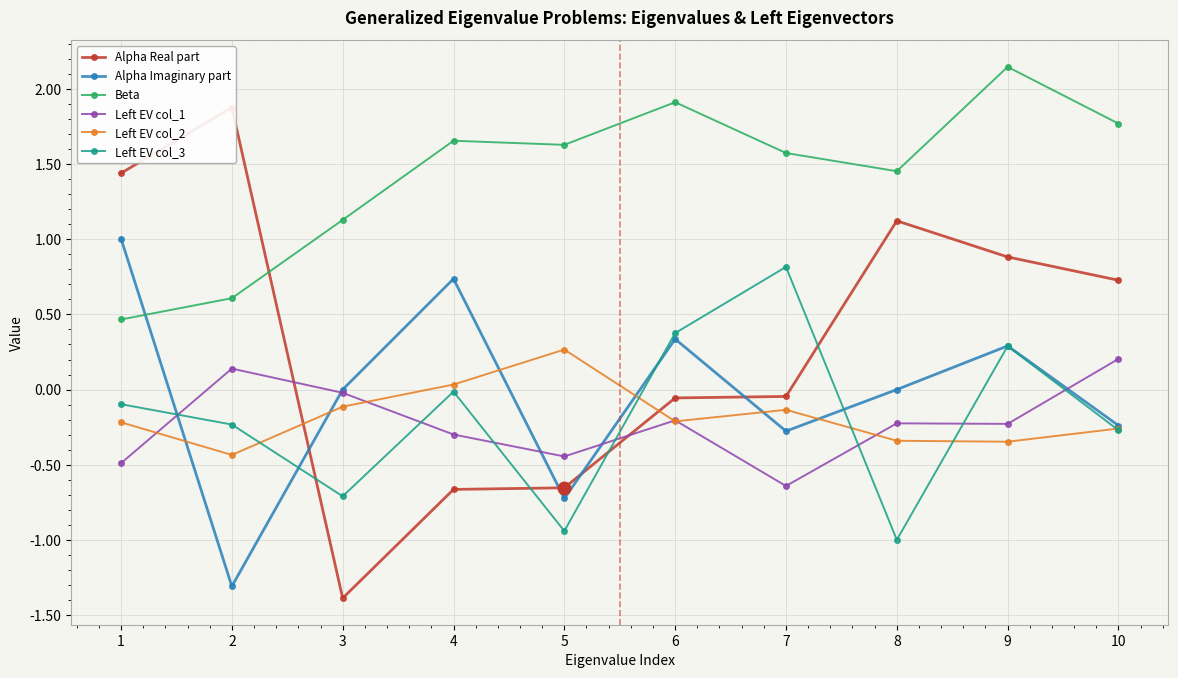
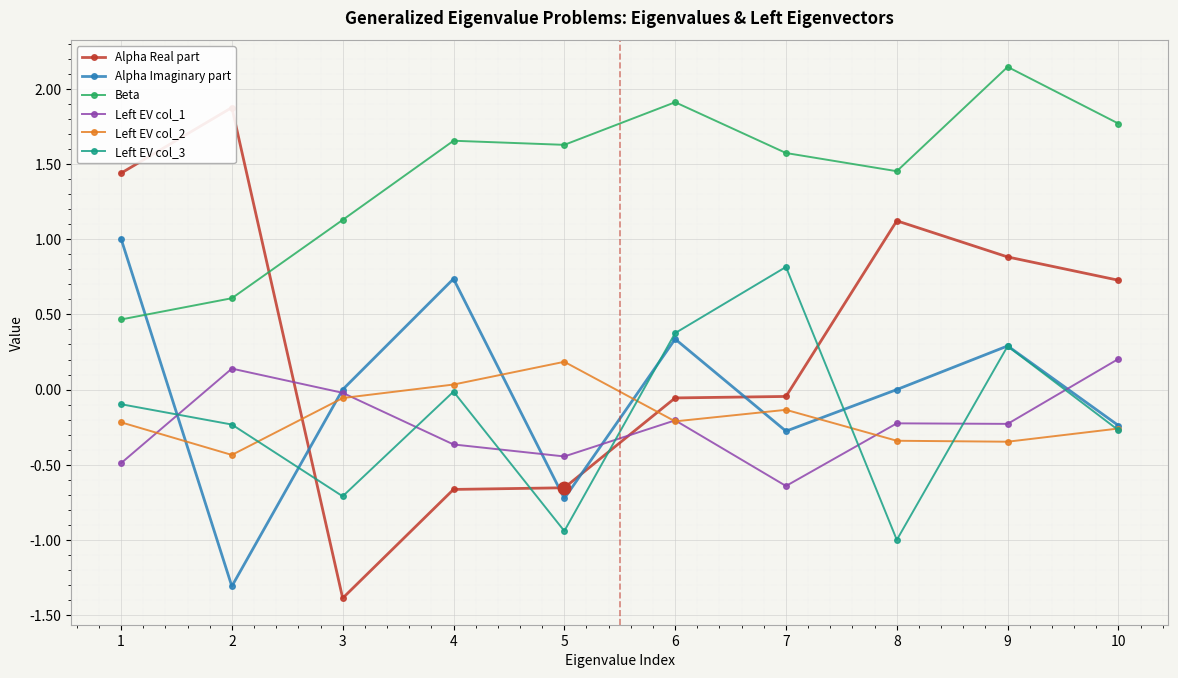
Left EV col_2, 3: -0.11 -> -0.06
Left EV col_1, 4: -0.30 -> -0.37
Left EV col_2, 5: 0.27 -> 0.18
